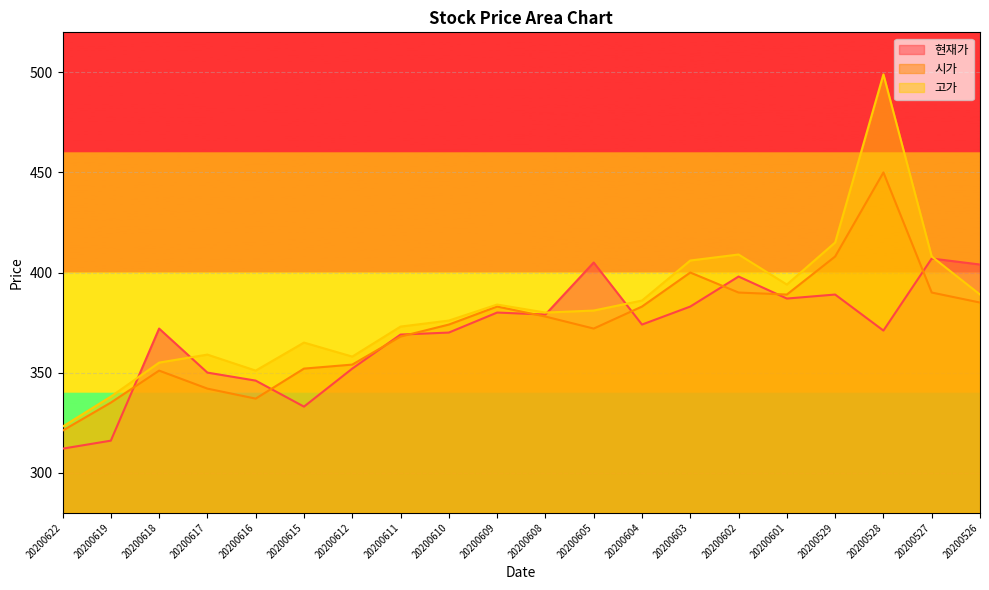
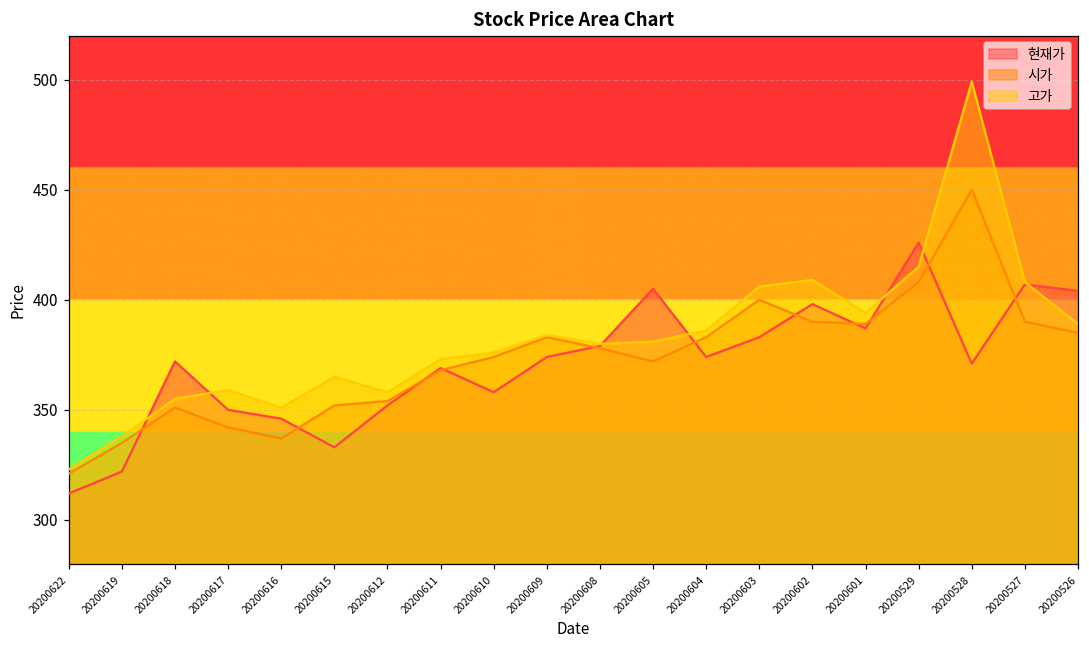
현재가, 20200619: 316 -> 322
현재가, 20200610: 370 -> 358
현재가, 20200609: 380 -> 374
현재가, 20200529: 389 -> 426
